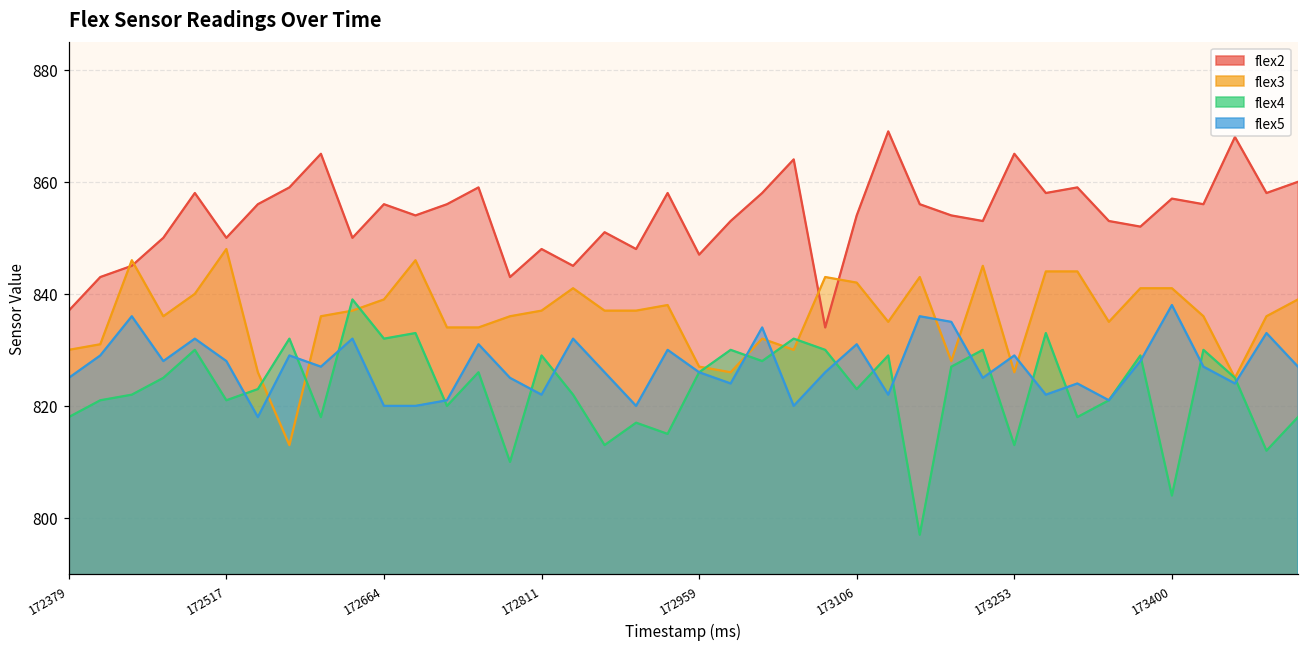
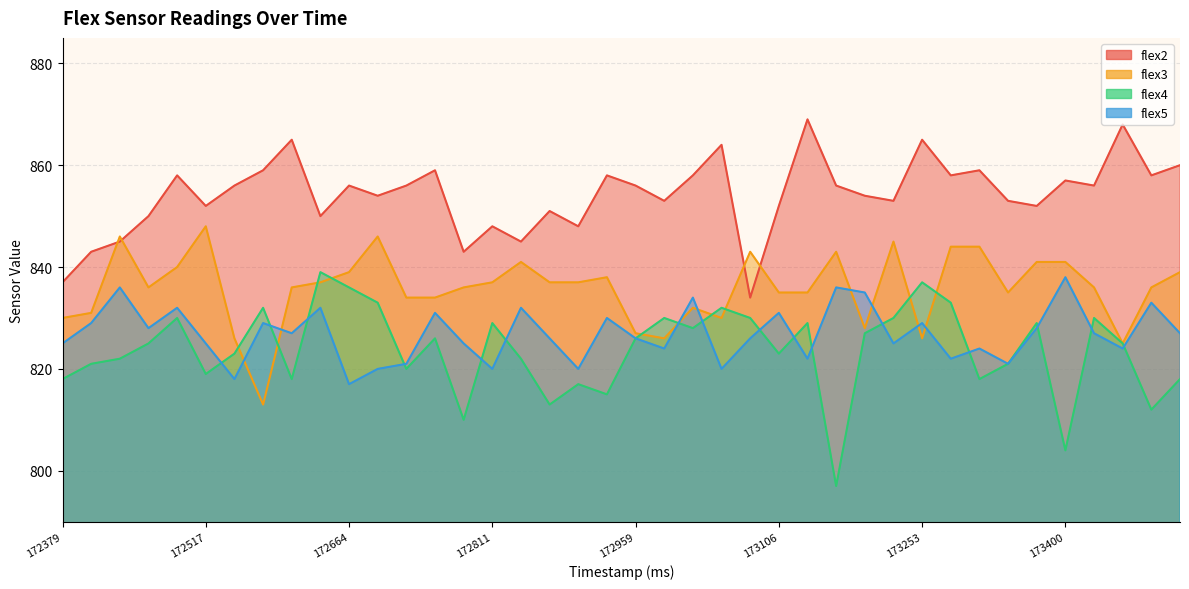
flex2, 172517: 850 -> 852
flex4, 172517: 821 -> 819
flex5, 172517: 828 -> 825
flex4, 172664: 832 -> 836
flex5, 172664: 820 -> 817
flex5, 172811: 822 -> 820
flex2, 172959: 847 -> 856
flex2, 173106: 854 -> 852
flex3, 173106: 842 -> 835
flex4, 173253: 813 -> 837
